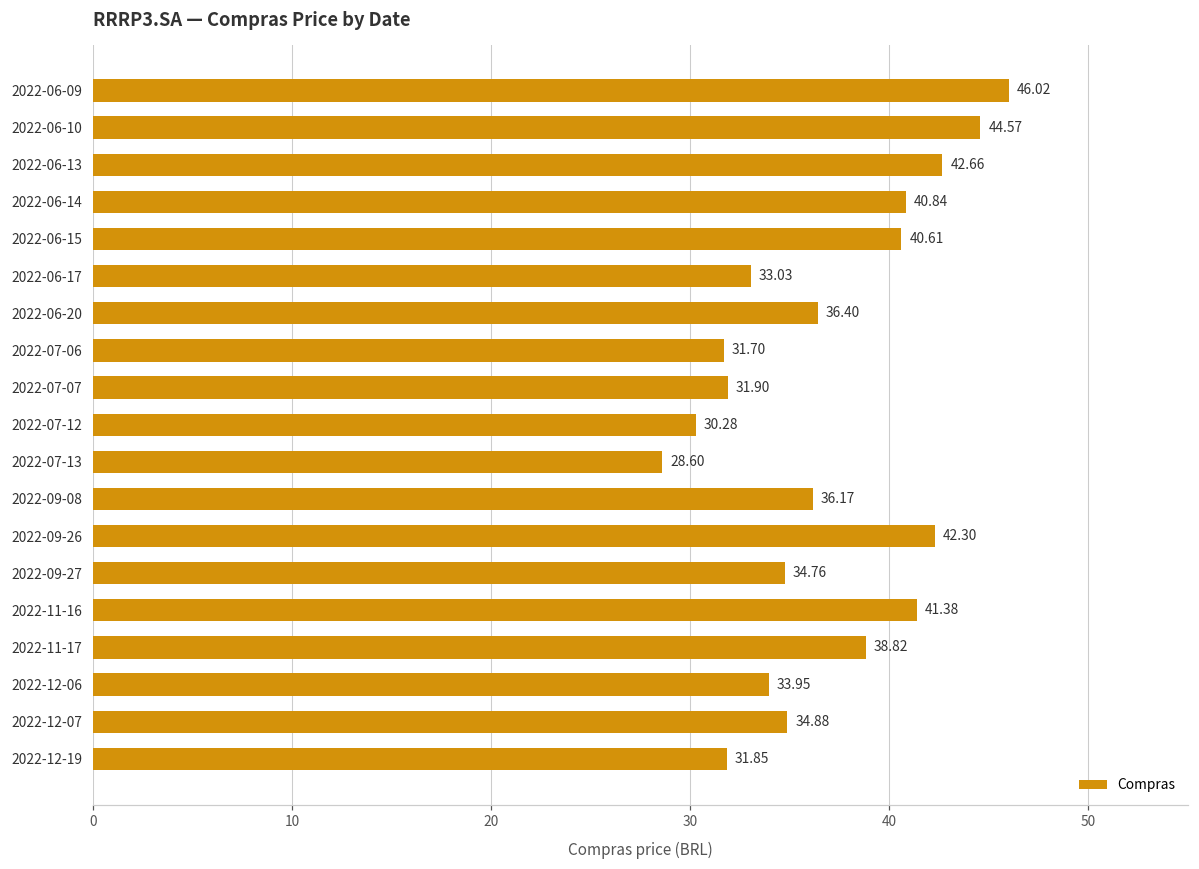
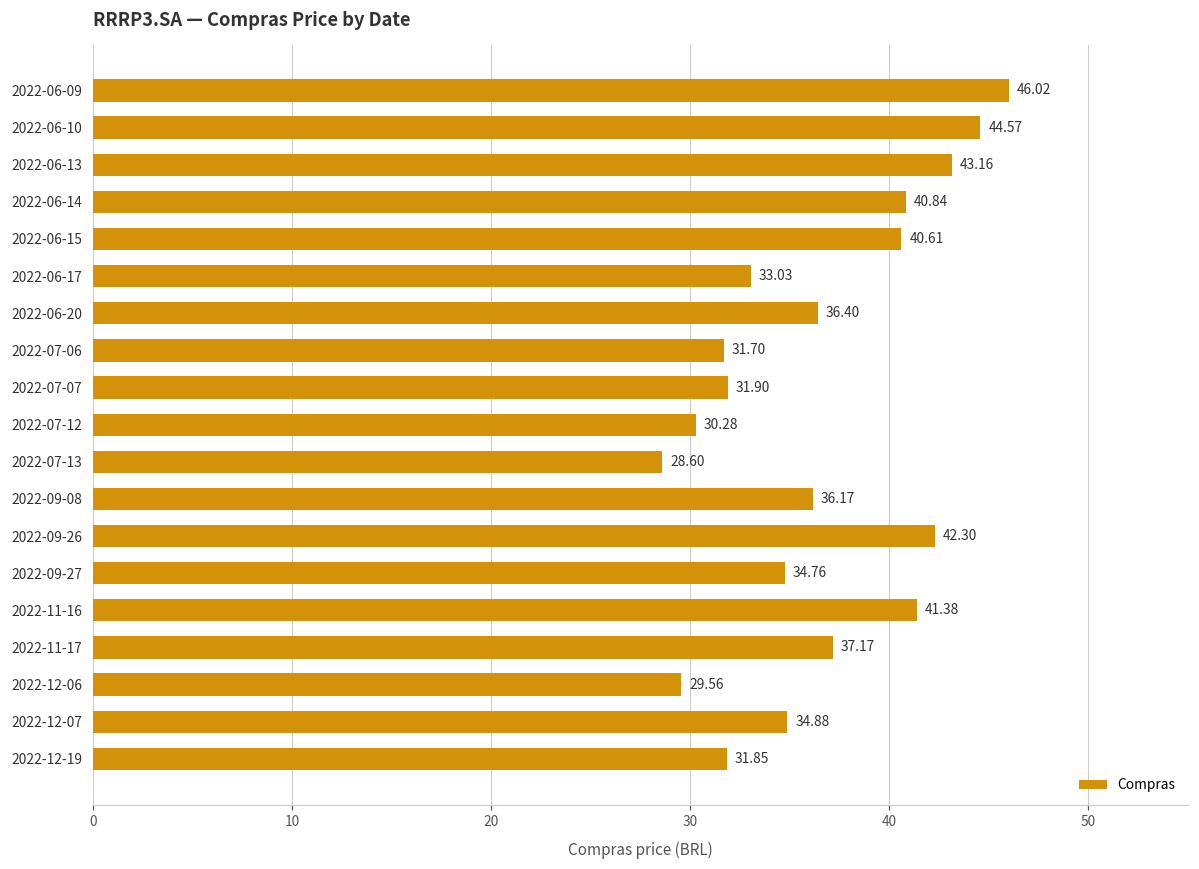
2022-06-13: 42.66 -> 43.16
2022-11-17: 38.82 -> 37.17
2022-12-06: 33.95 -> 29.56
